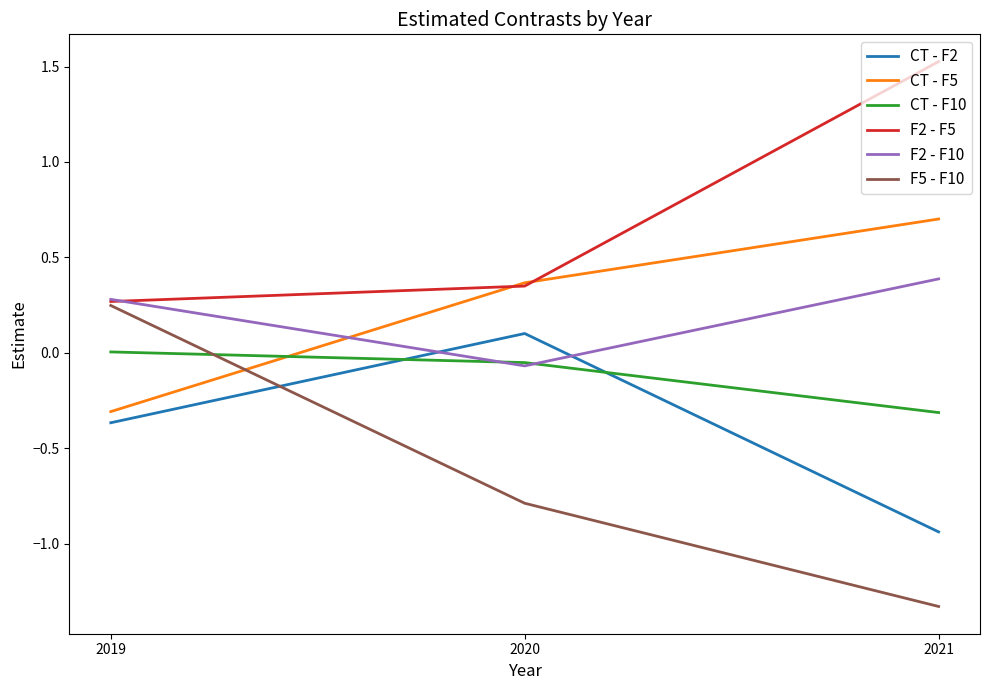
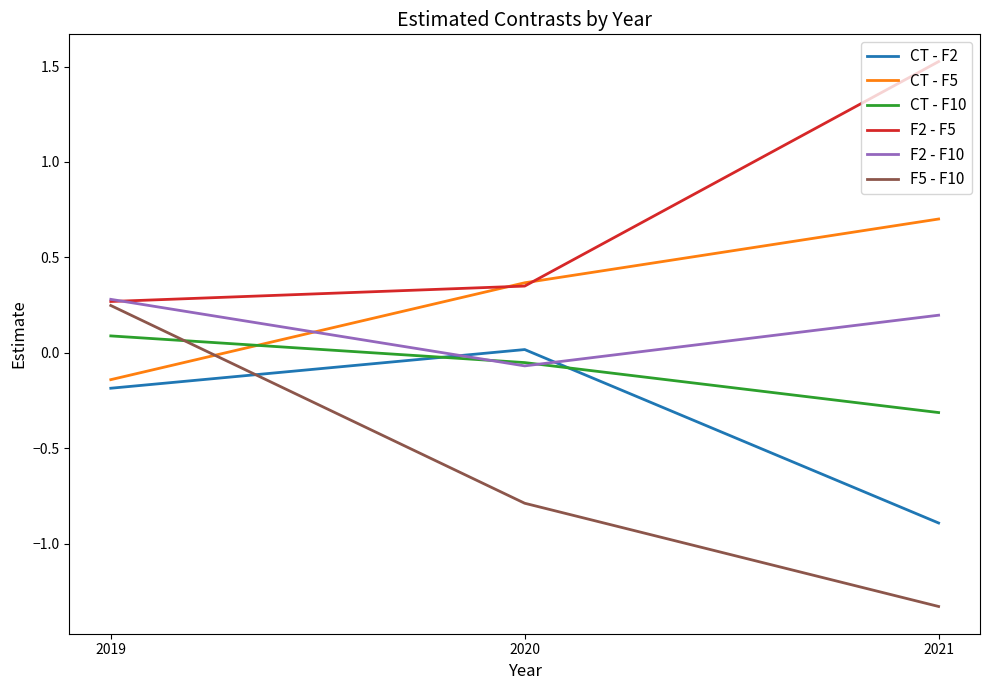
CT - F2, 2019: -0.37 -> -0.19
CT - F5, 2019: -0.31 -> -0.14
CT - F10, 2019: 0.00 -> 0.09
CT - F2, 2020: 0.10 -> 0.02
CT - F2, 2021: -0.94 -> -0.89
F2 - F10, 2021: 0.39 -> 0.20
